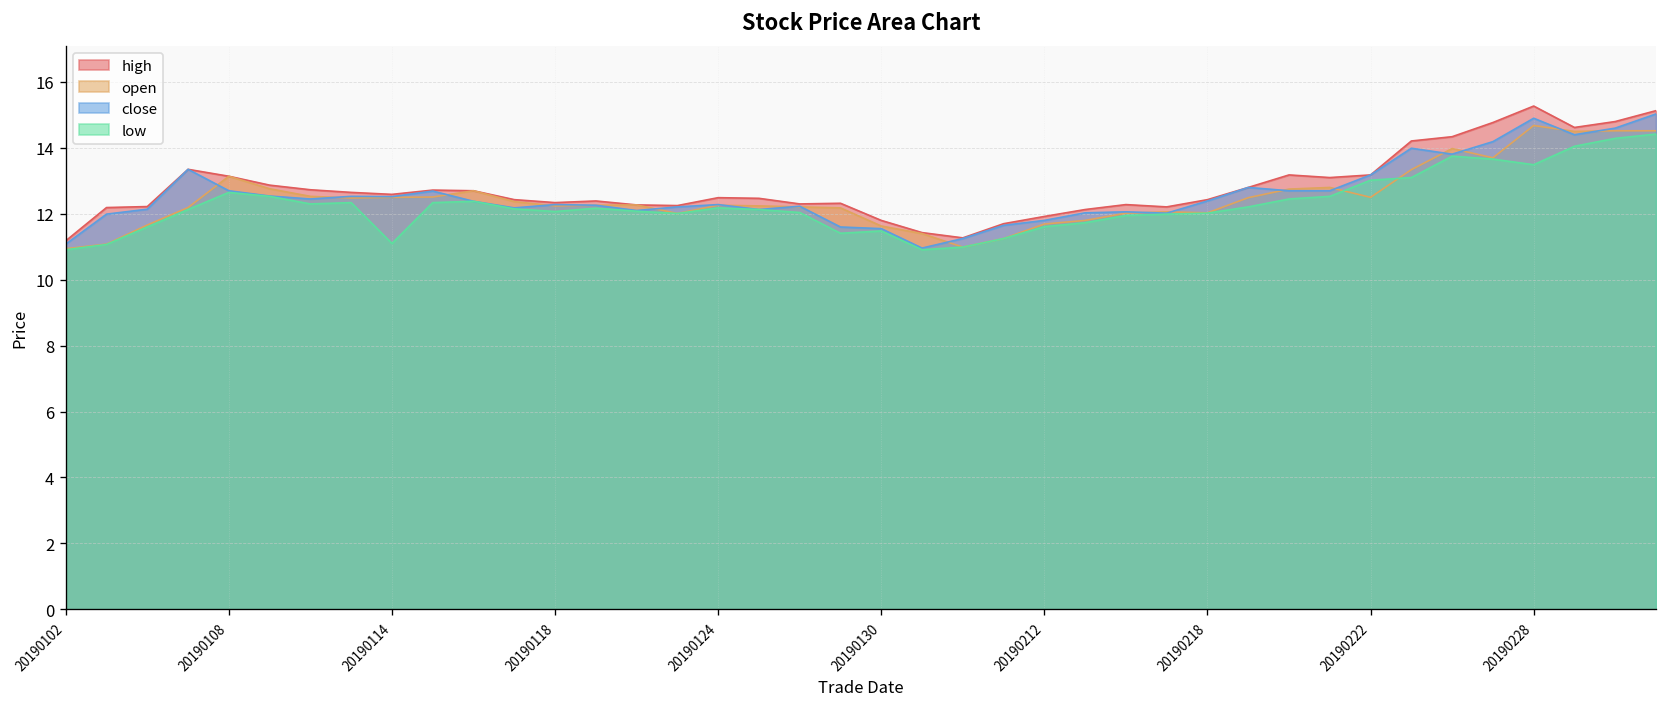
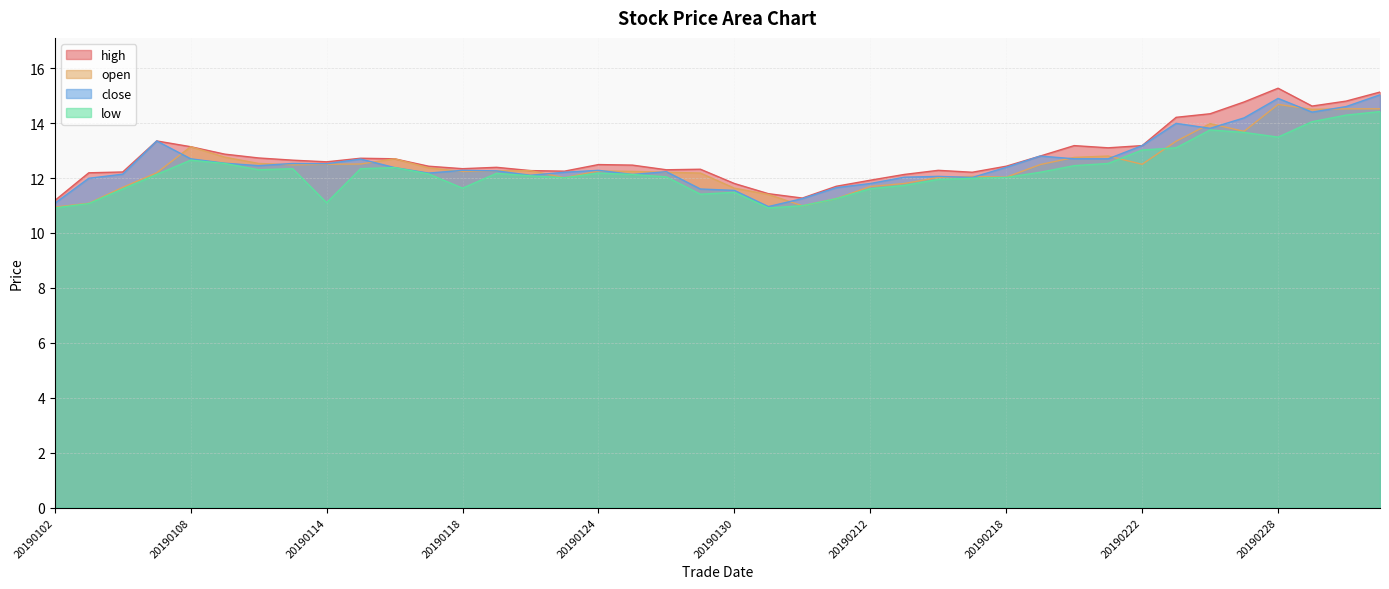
low, 20190118: 12.1 -> 11.6
